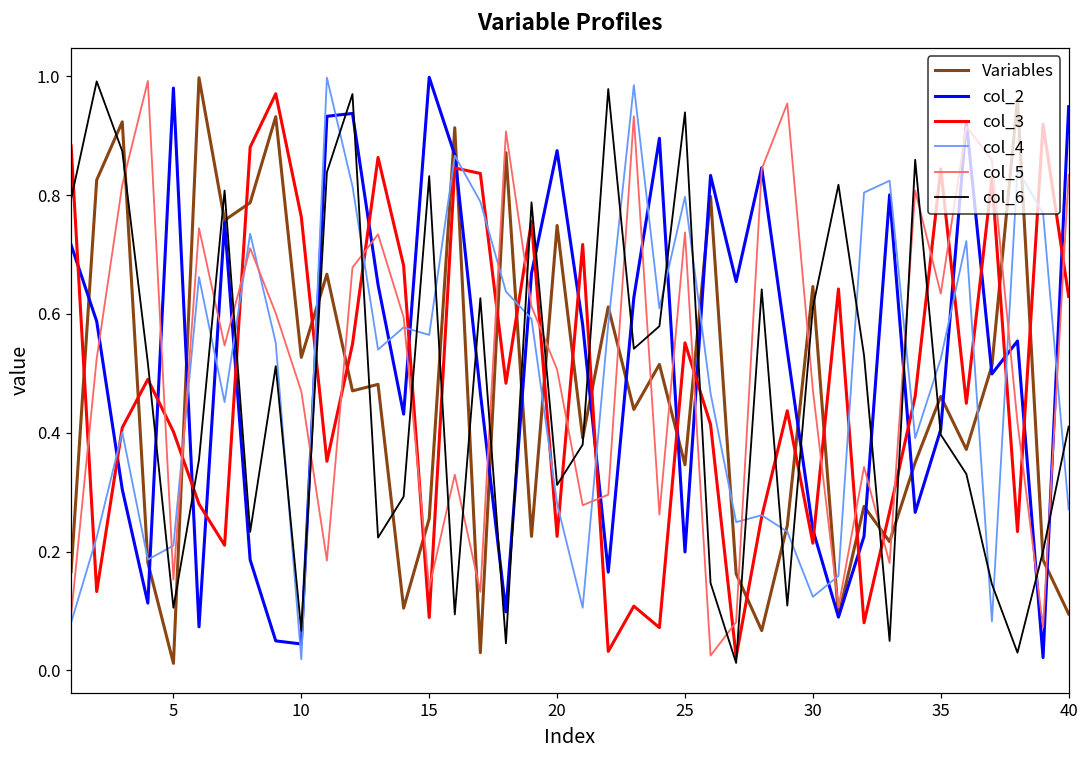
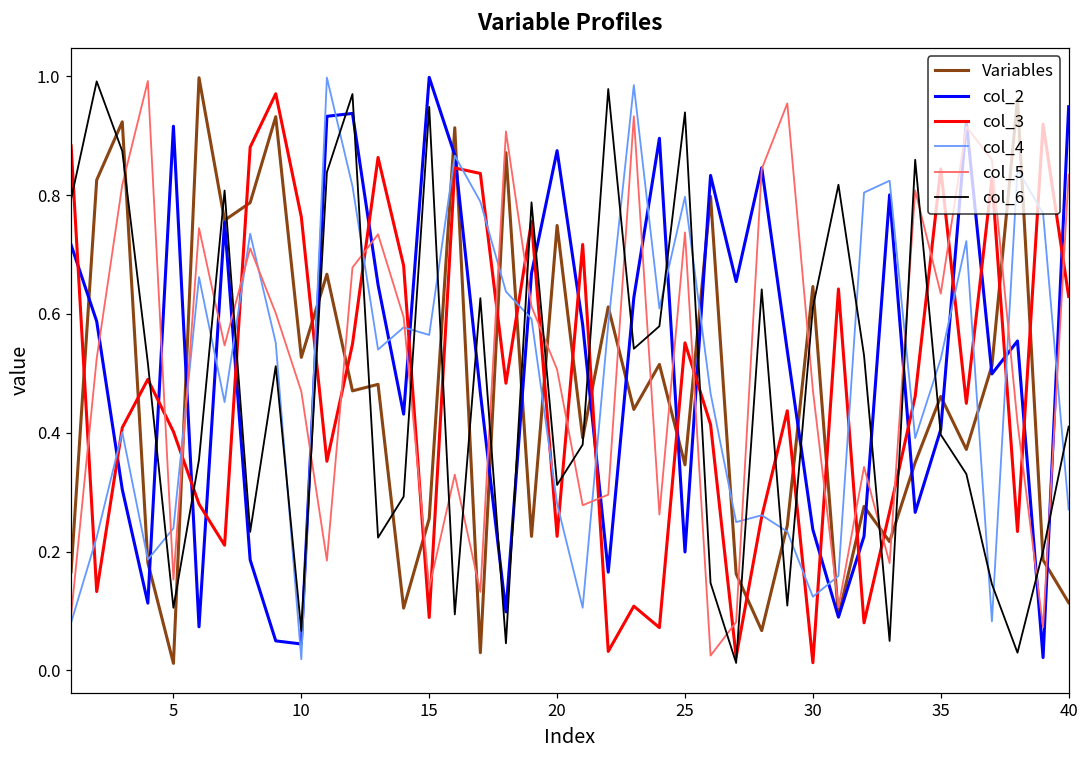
col_2, 5: 0.98 -> 0.92
col_4, 5: 0.21 -> 0.24
col_6, 15: 0.83 -> 0.95
col_3, 30: 0.21 -> 0.01
Variables, 40: 0.10 -> 0.11
